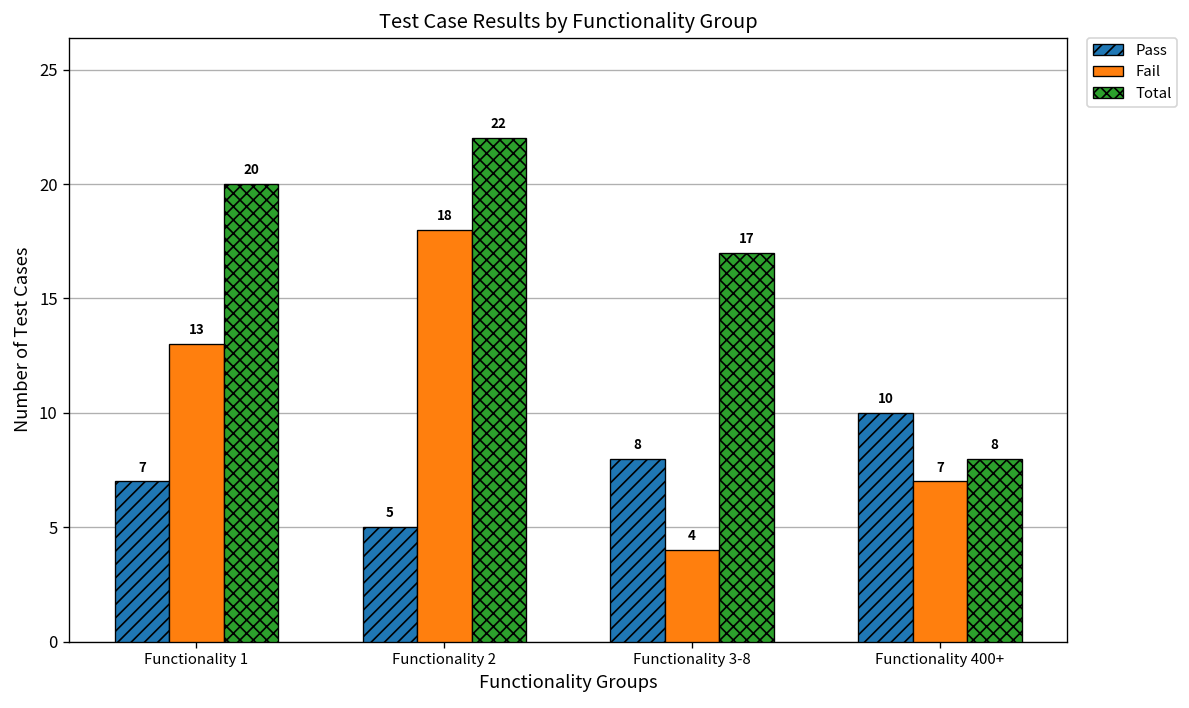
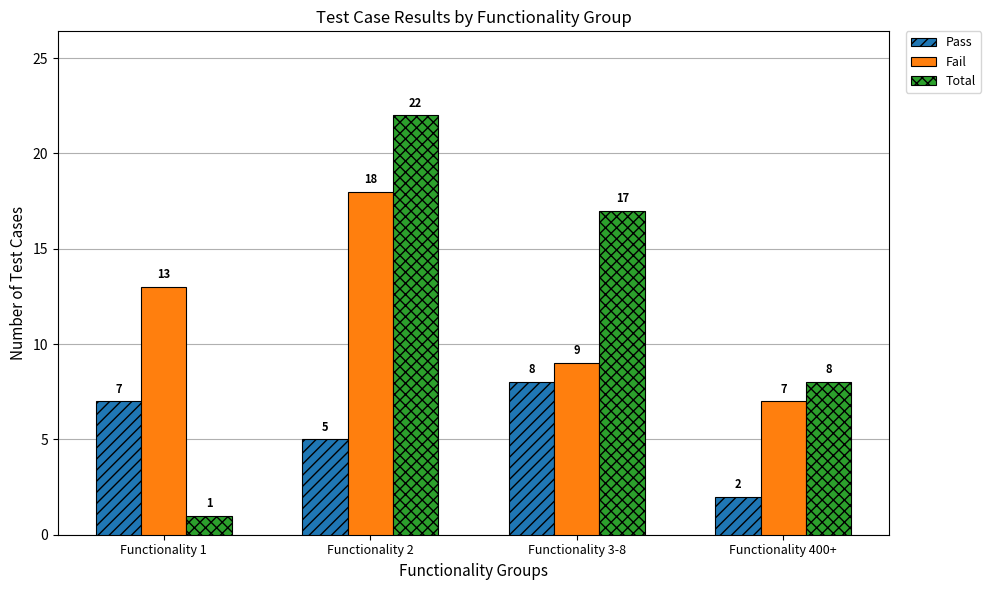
Total, Functionality 1: 20 -> 1
Fail, Functionality 3-8: 4 -> 9
Pass, Functionality 400+: 10 -> 2
